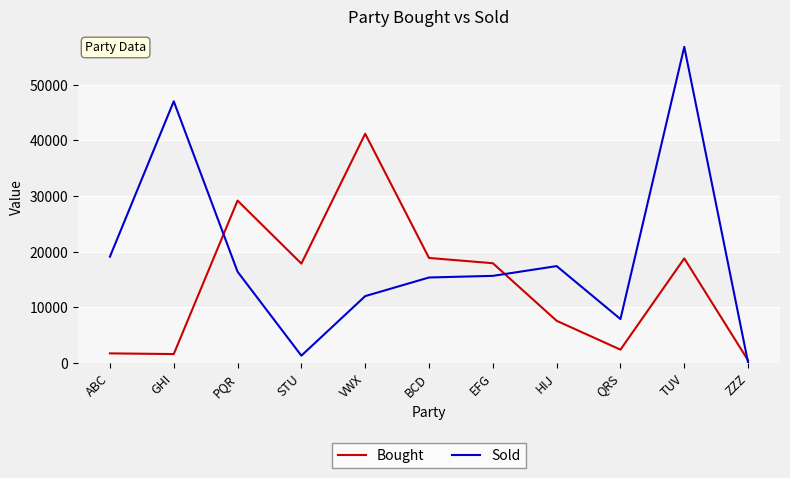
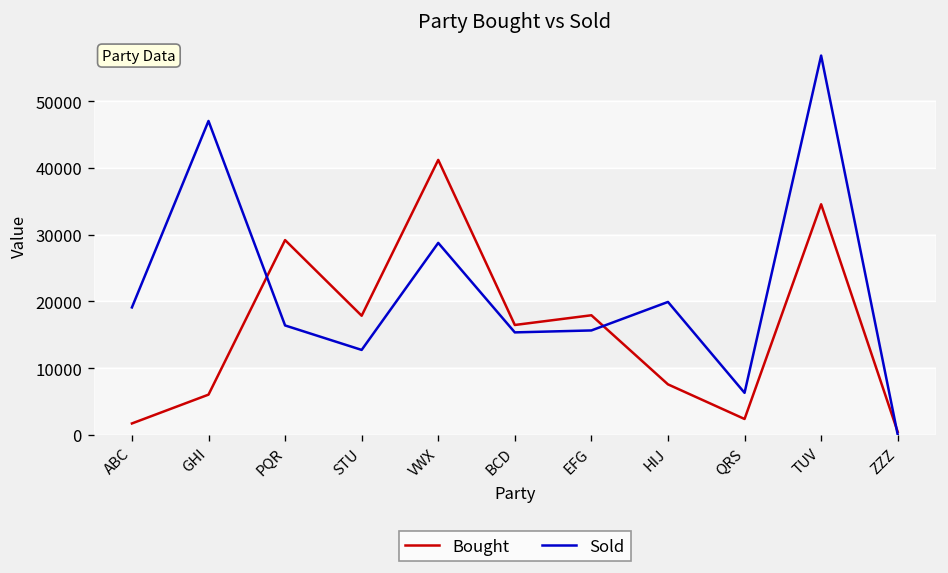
Bought, GHI: 2000 -> 6000
Sold, STU: 1000 -> 13000
Sold, VWX: 12000 -> 29000
Bought, BCD: 19000 -> 16000
Sold, HIJ: 17000 -> 20000
Sold, QRS: 8000 -> 6000
Bought, TUV: 19000 -> 35000
